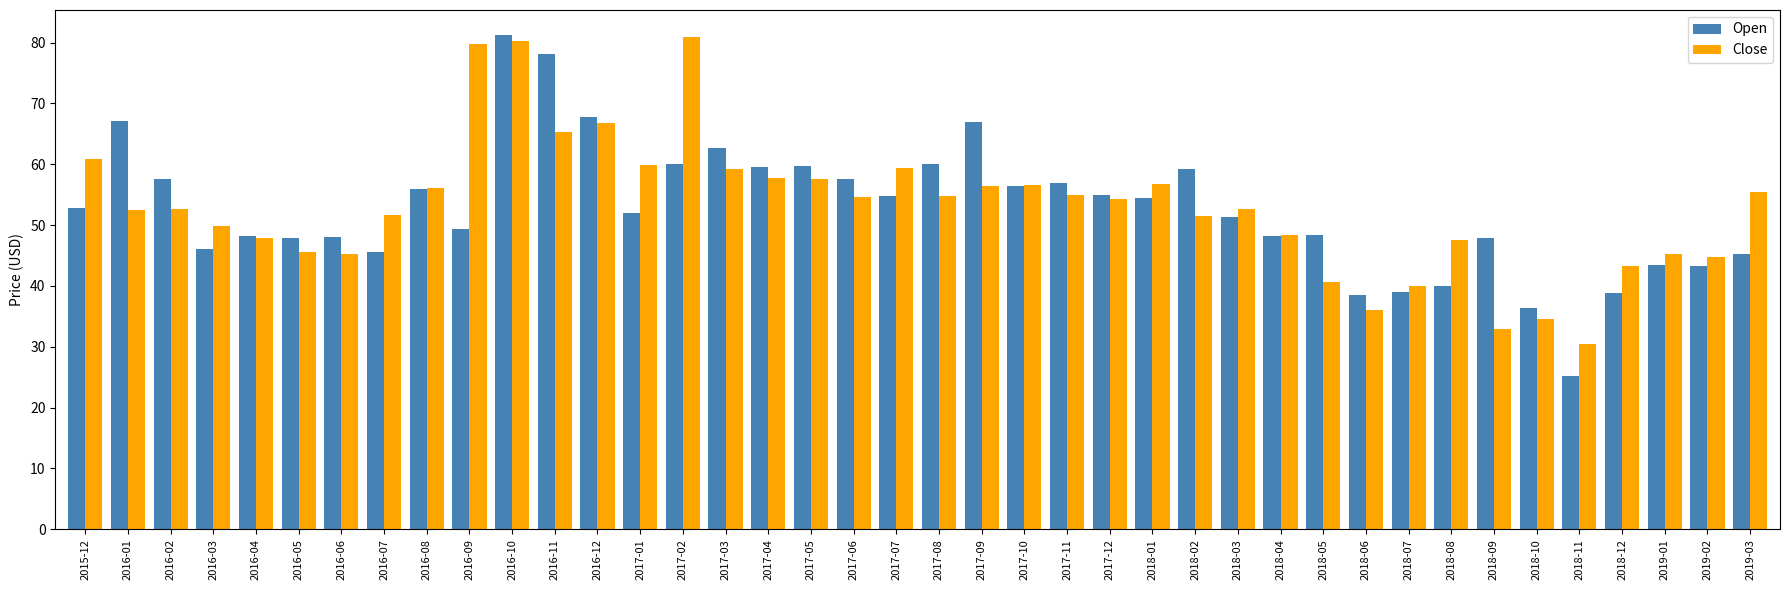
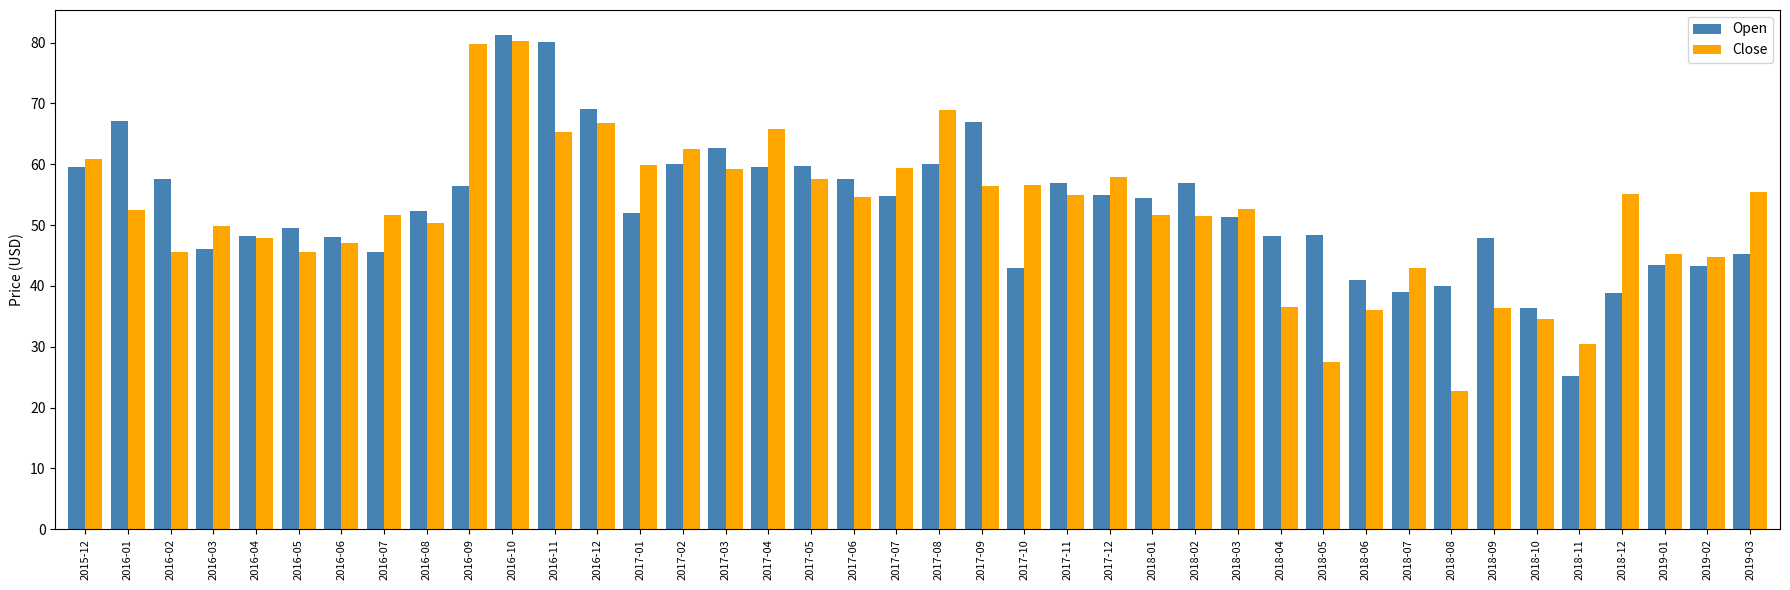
Open, 2015-12: 53 -> 60
Close, 2016-02: 53 -> 46
Open, 2016-05: 48 -> 50
Close, 2016-06: 45 -> 47
Open, 2016-08: 56 -> 52
Close, 2016-08: 56 -> 50
Open, 2016-09: 49 -> 56
Open, 2016-11: 78 -> 80
Open, 2016-12: 68 -> 69
Close, 2017-02: 81 -> 63
Close, 2017-04: 58 -> 66
Close, 2017-08: 55 -> 69
Open, 2017-10: 56 -> 43
Close, 2017-12: 54 -> 58
Close, 2018-01: 57 -> 52
Open, 2018-02: 59 -> 57
Close, 2018-04: 48 -> 37
Close, 2018-05: 41 -> 28
Open, 2018-06: 39 -> 41
Close, 2018-07: 40 -> 43
Close, 2018-08: 48 -> 23
Close, 2018-09: 33 -> 36
Close, 2018-12: 43 -> 55
